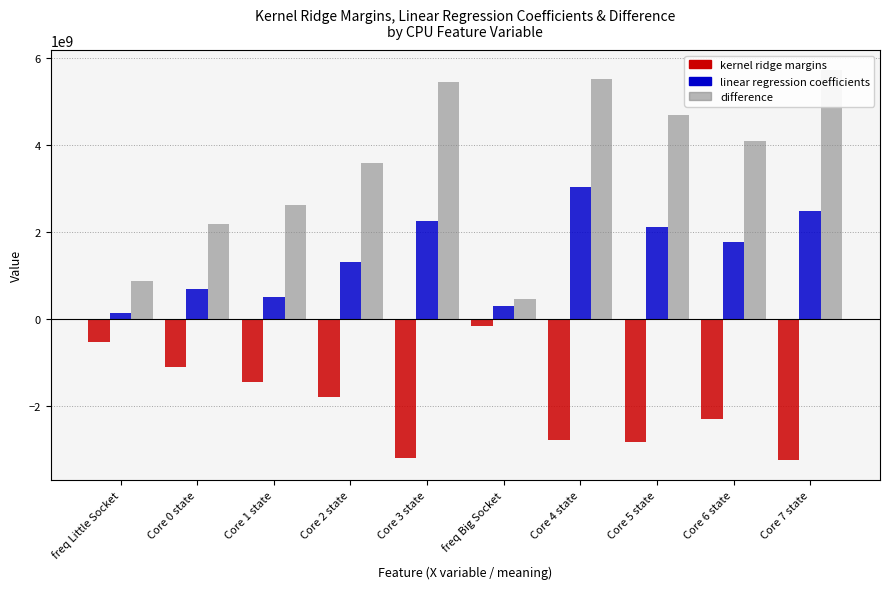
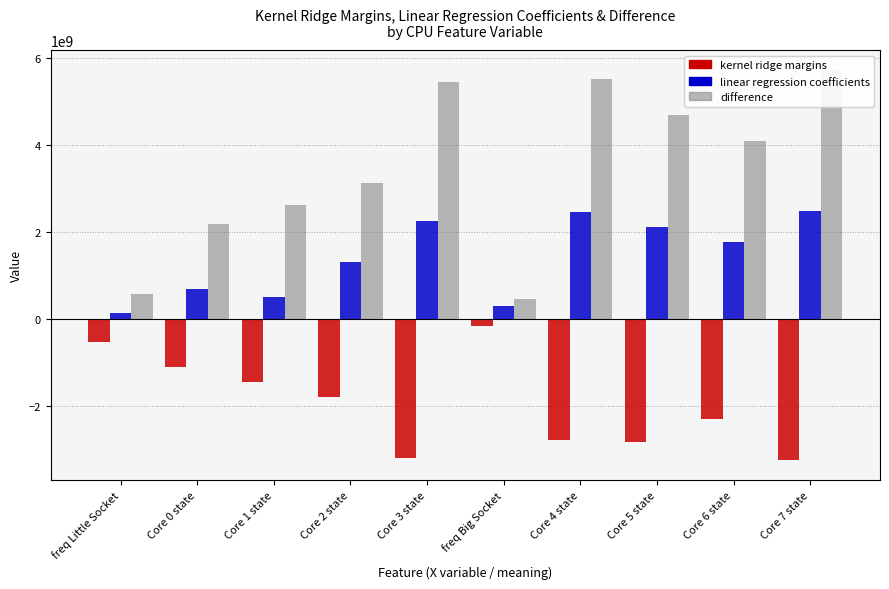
difference, freq Little Socket: 900000000 -> 600000000
difference, Core 2 state: 3600000000 -> 3100000000
linear regression coefficients, Core 4 state: 3000000000 -> 2400000000
